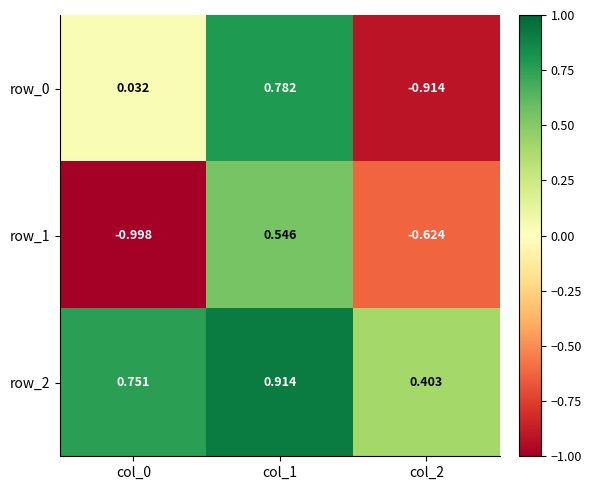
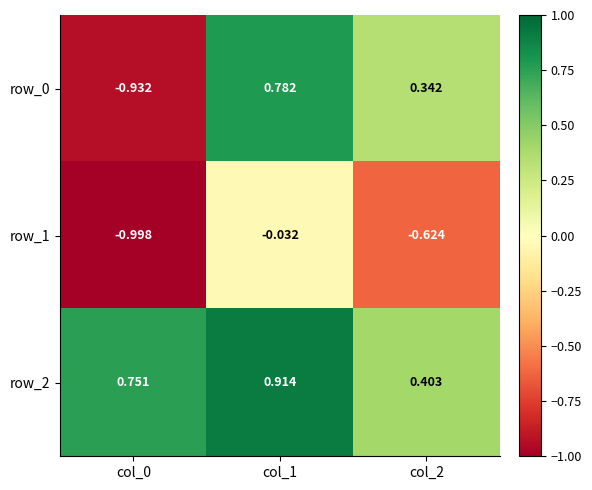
row_0, col_0: 0.032 -> -0.932
row_0, col_2: -0.914 -> 0.342
row_1, col_1: 0.546 -> -0.032
